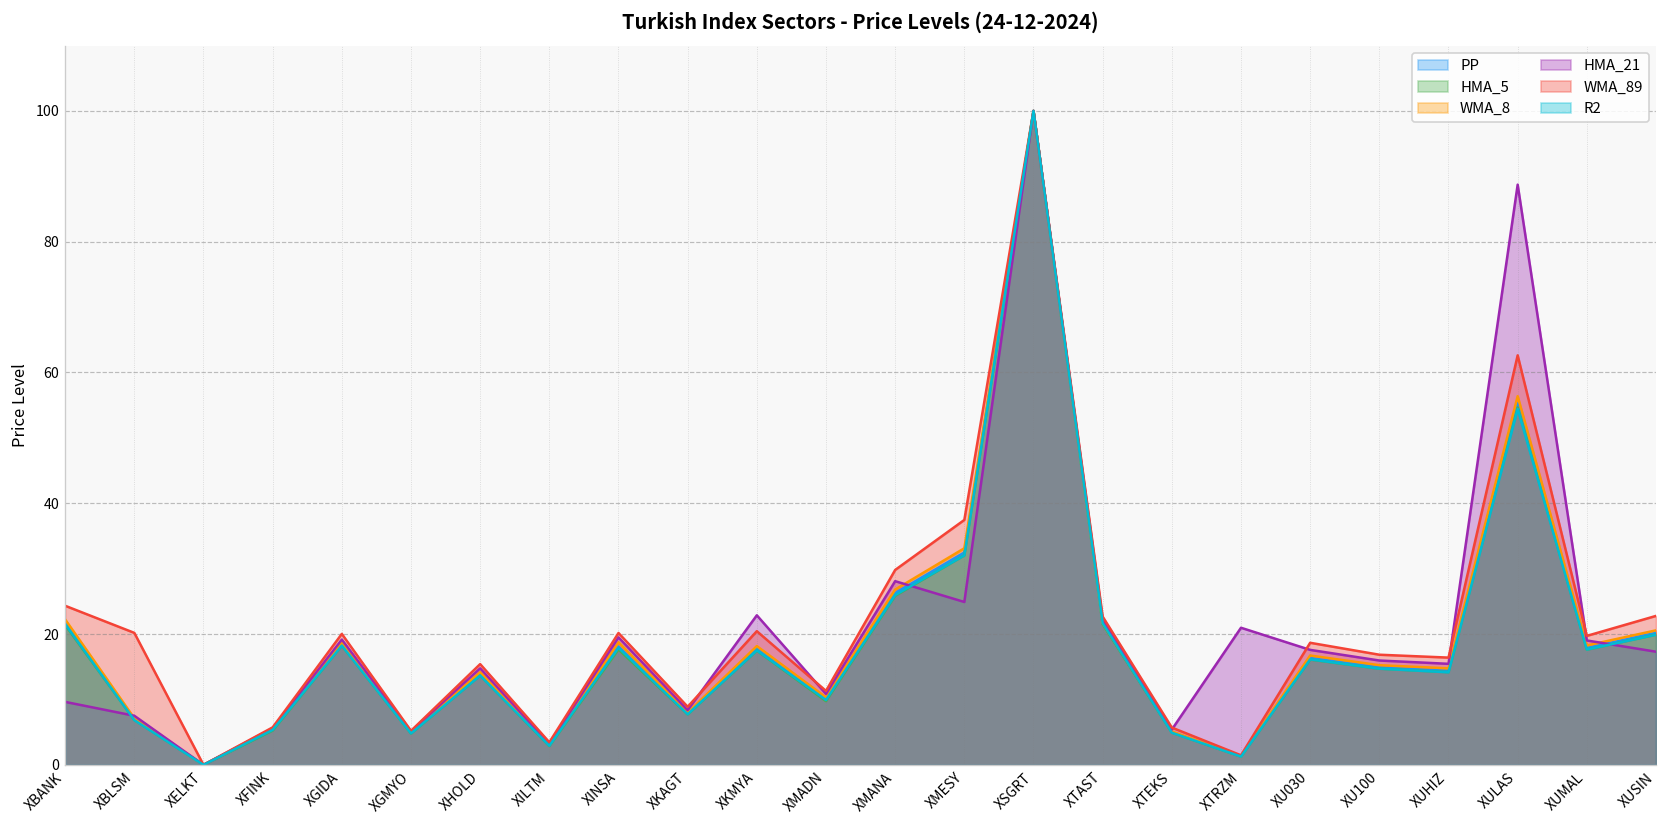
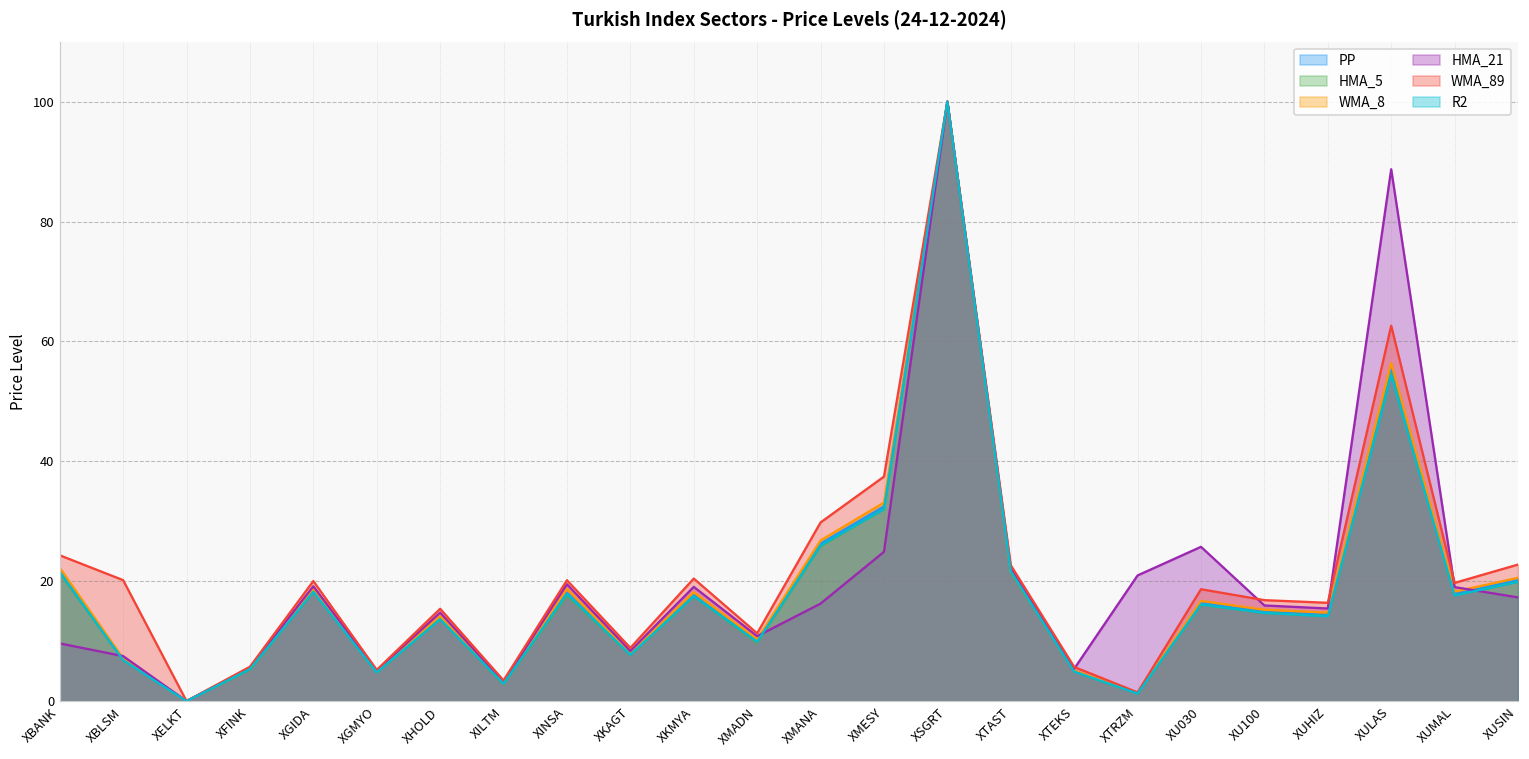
HMA_21, XKMYA: 23 -> 19
HMA_21, XMANA: 28 -> 16
HMA_21, XU030: 18 -> 26
